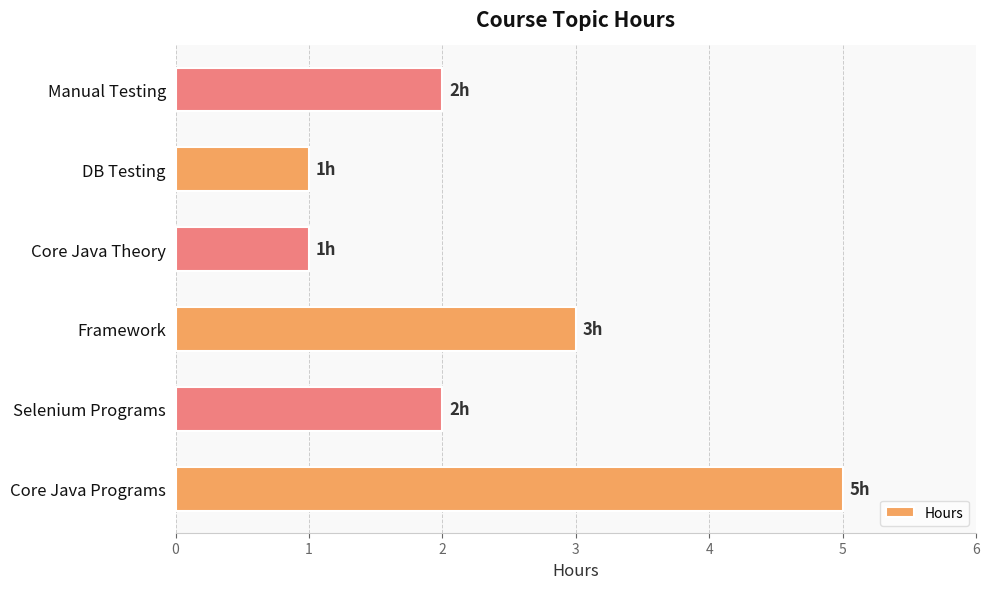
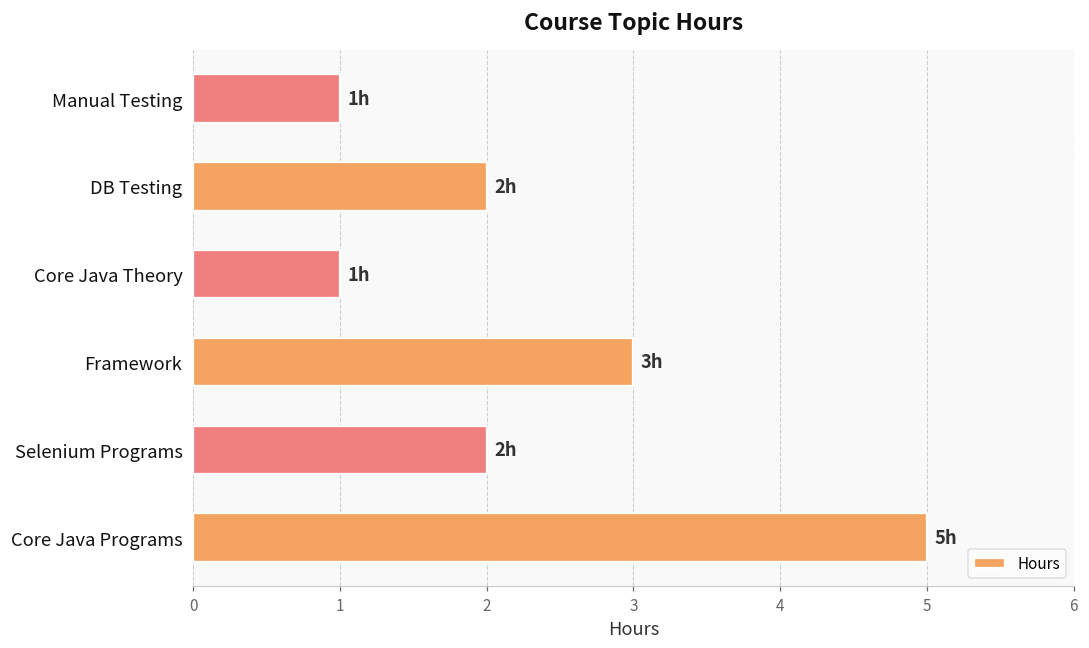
Manual Testing: 2h -> 1h
DB Testing: 1h -> 2h
